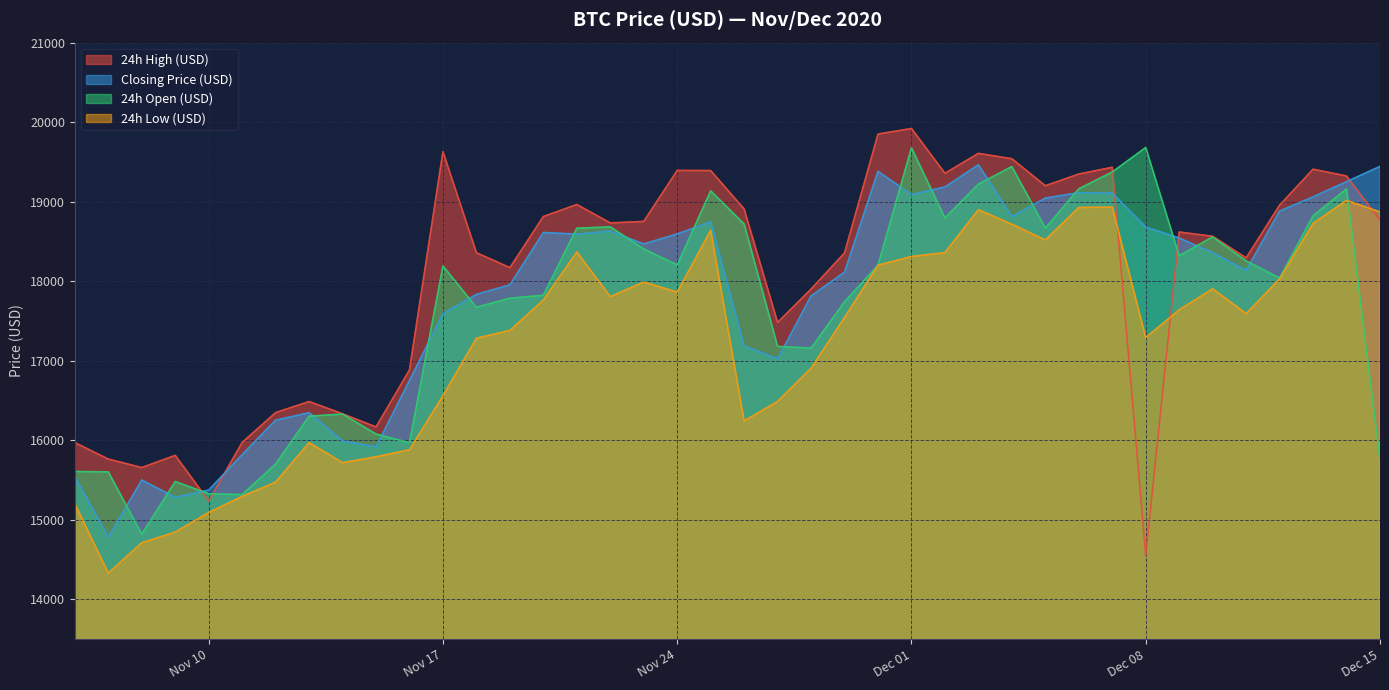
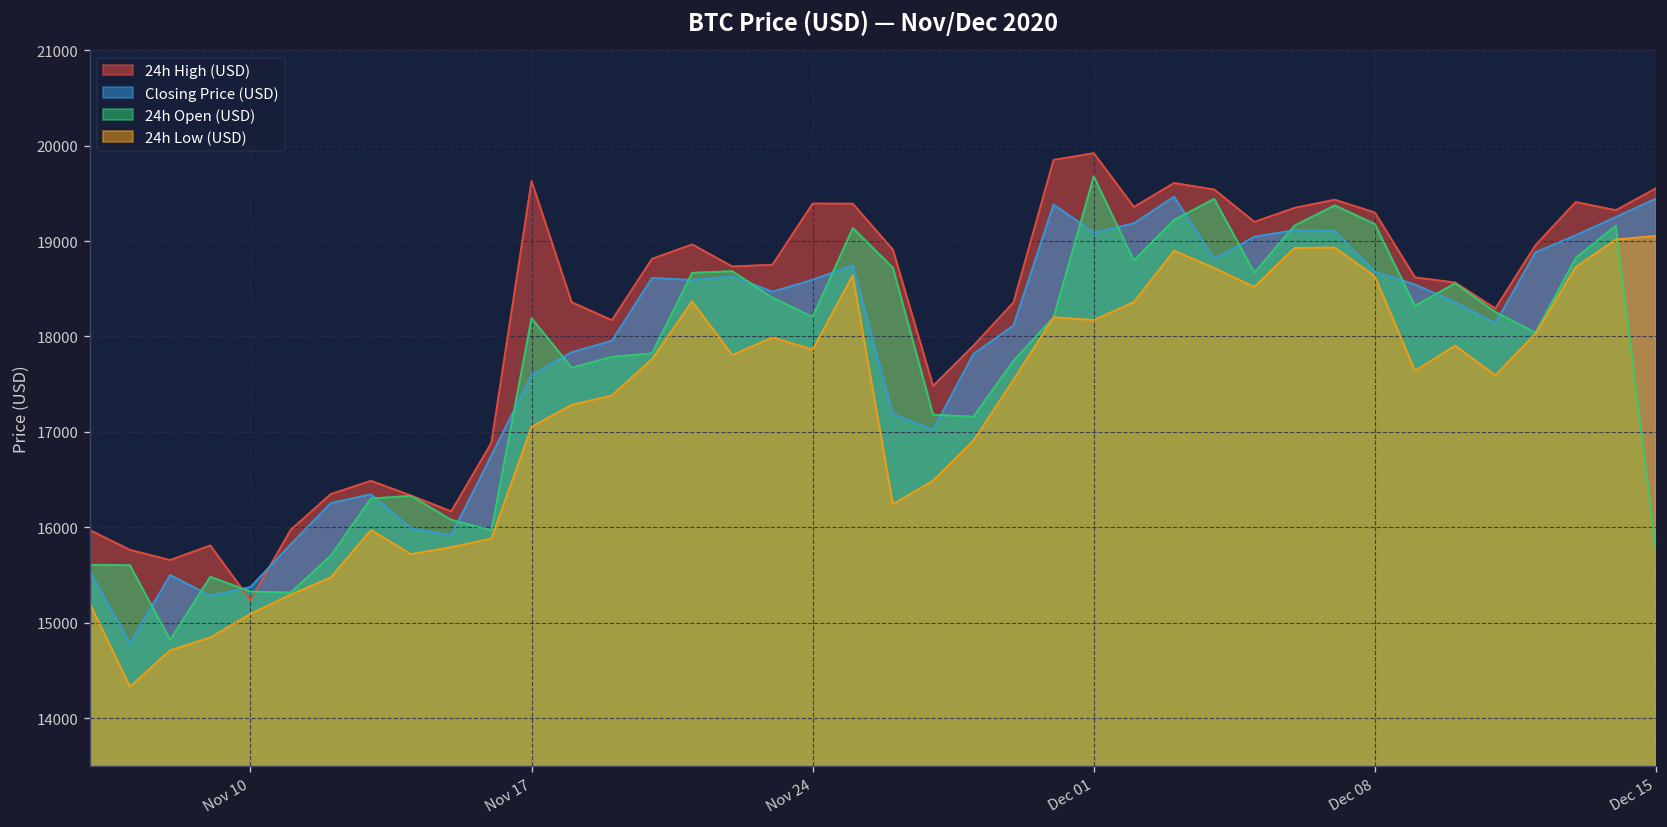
24h Low (USD), Nov 17: 16600 -> 17100
24h Low (USD), Dec 01: 18300 -> 18200
24h High (USD), Dec 08: 14600 -> 19300
24h Open (USD), Dec 08: 19700 -> 19200
24h Low (USD), Dec 08: 17300 -> 18600
24h High (USD), Dec 15: 18800 -> 19600
24h Low (USD), Dec 15: 18900 -> 19100
